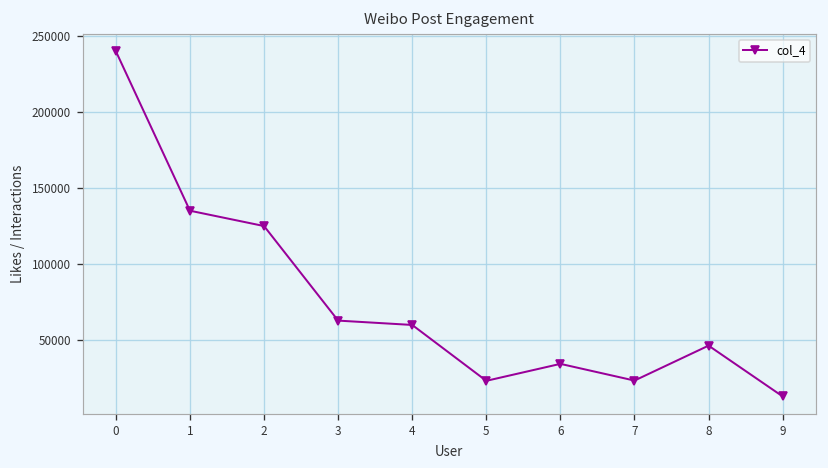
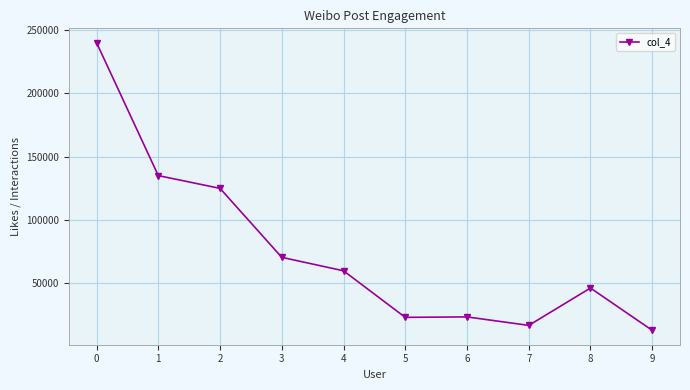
3: 63000 -> 70000
6: 34000 -> 23000
7: 23000 -> 17000
